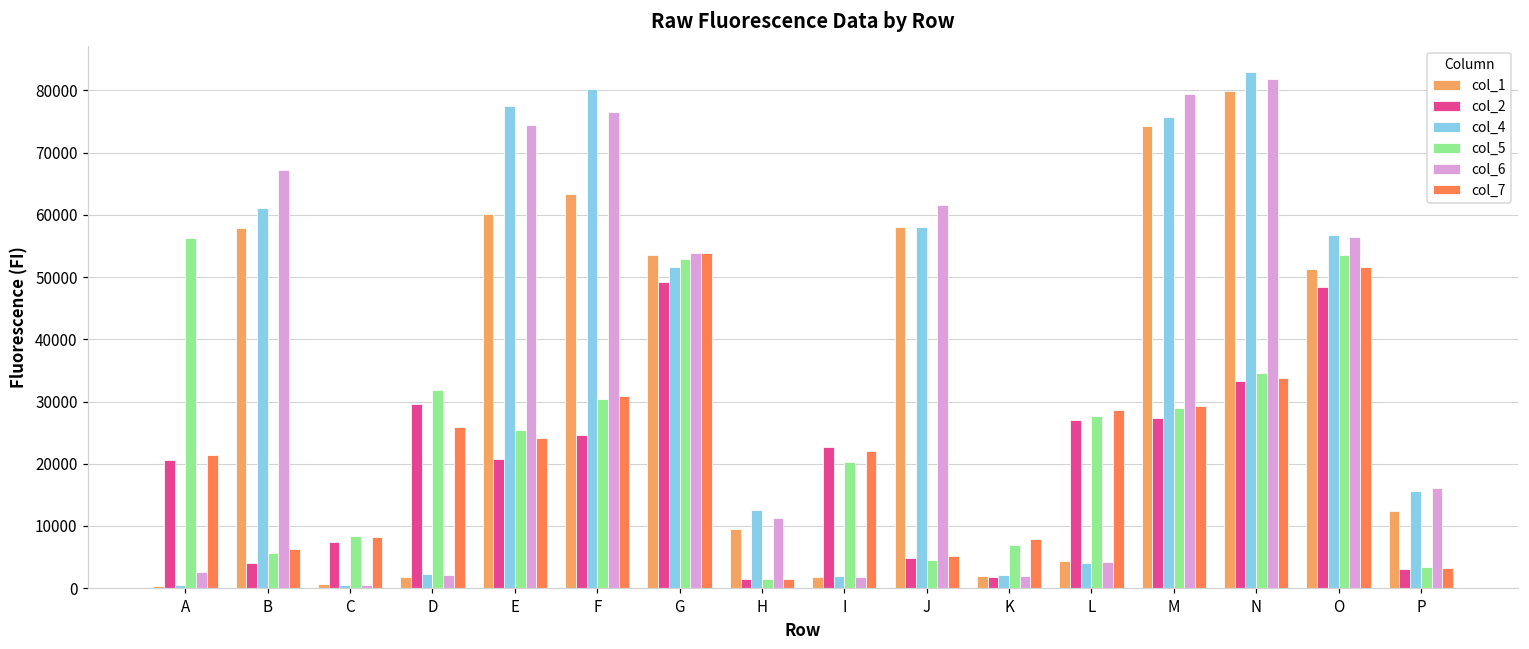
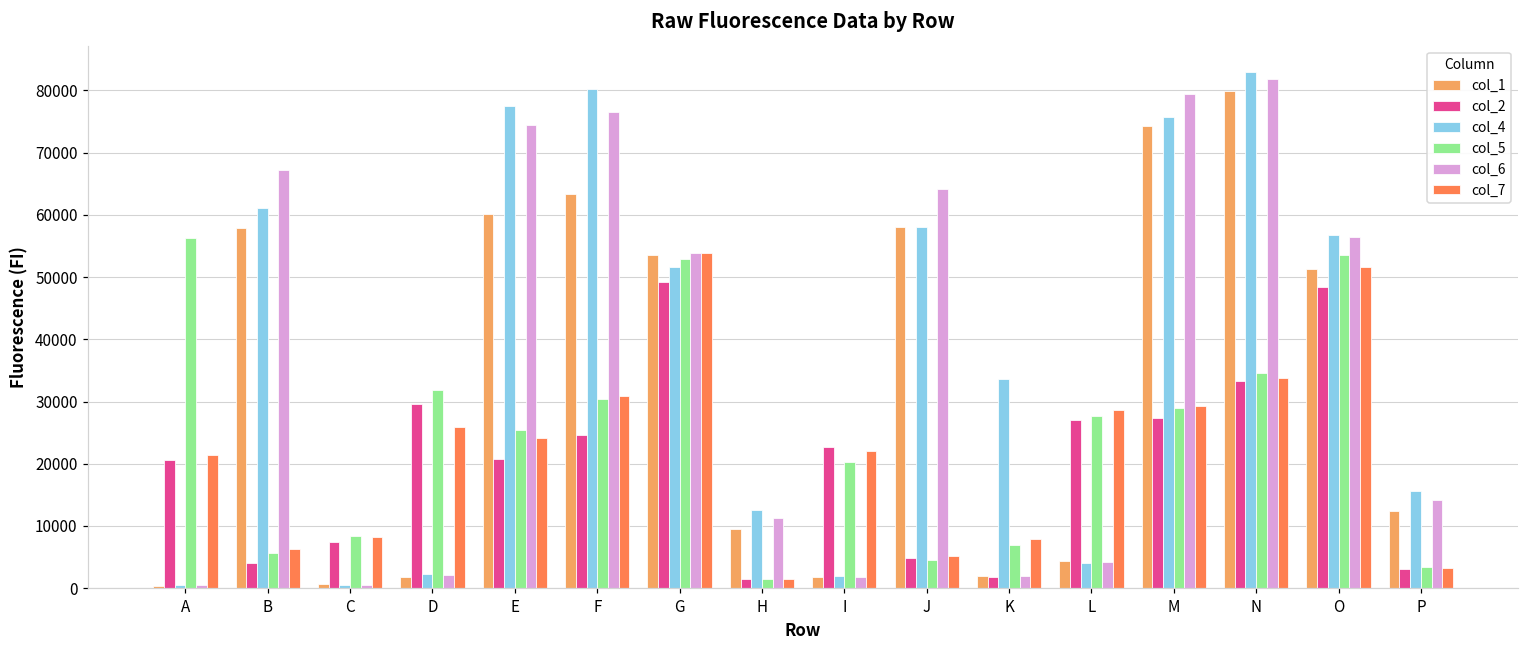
col_6, A: 3000 -> 0
col_6, J: 62000 -> 64000
col_4, K: 2000 -> 34000
col_6, P: 16000 -> 14000
